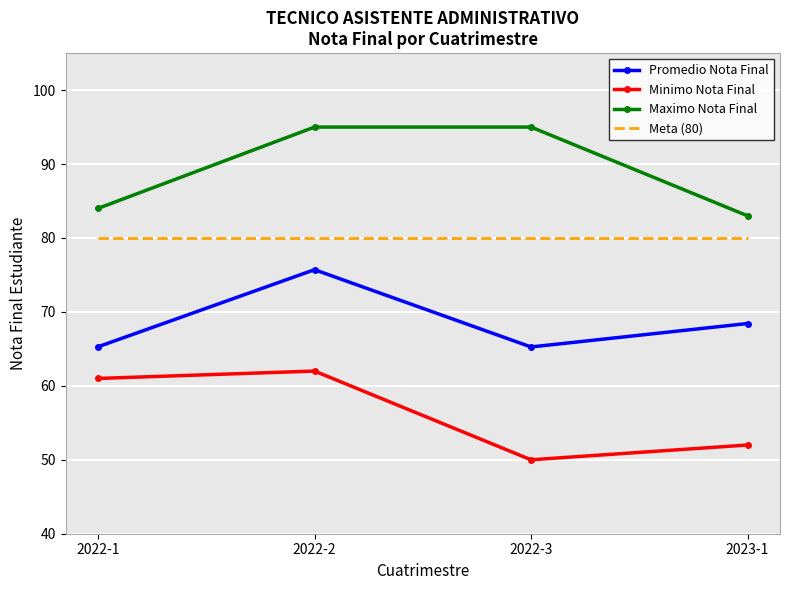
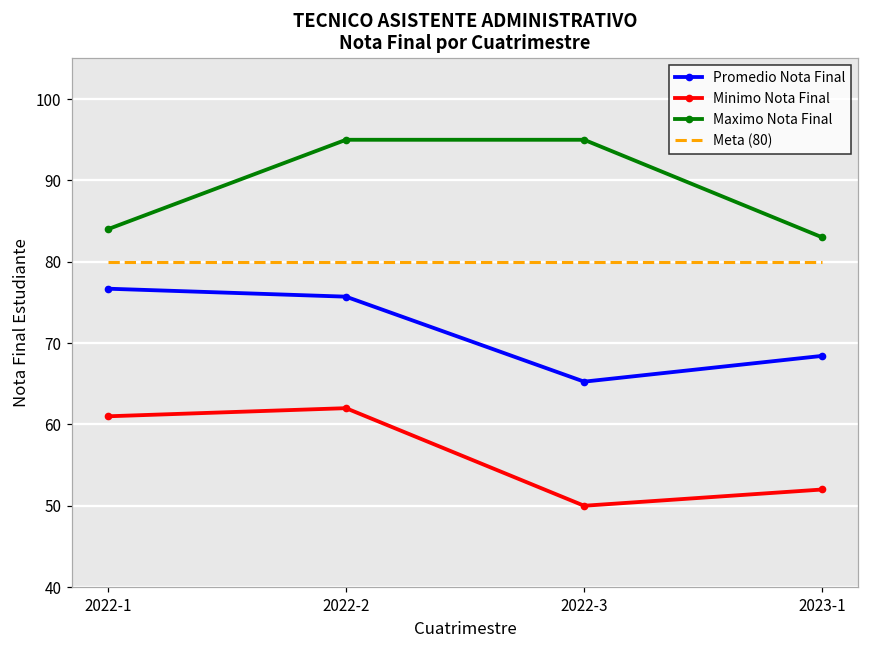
Promedio Nota Final, 2022-1: 65 -> 77
